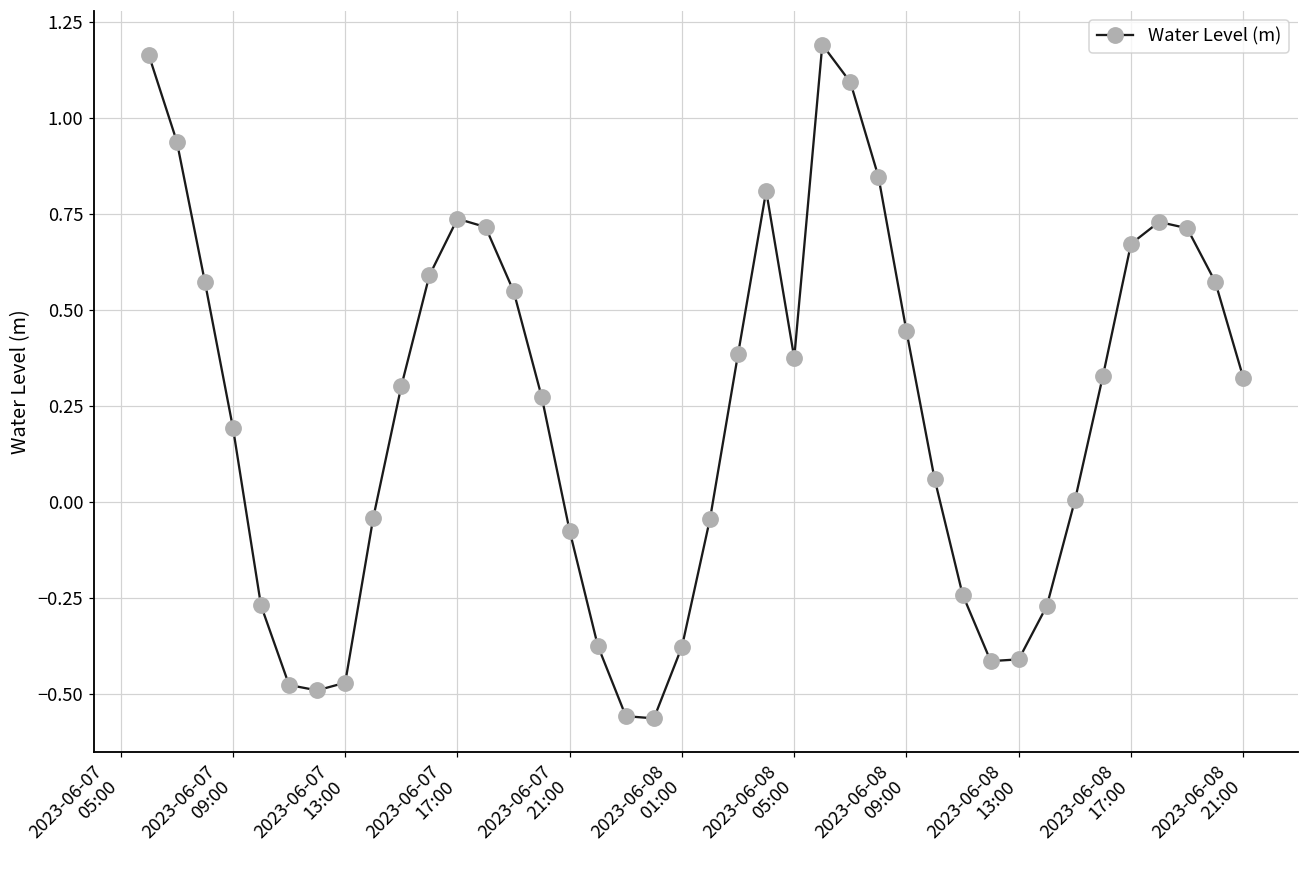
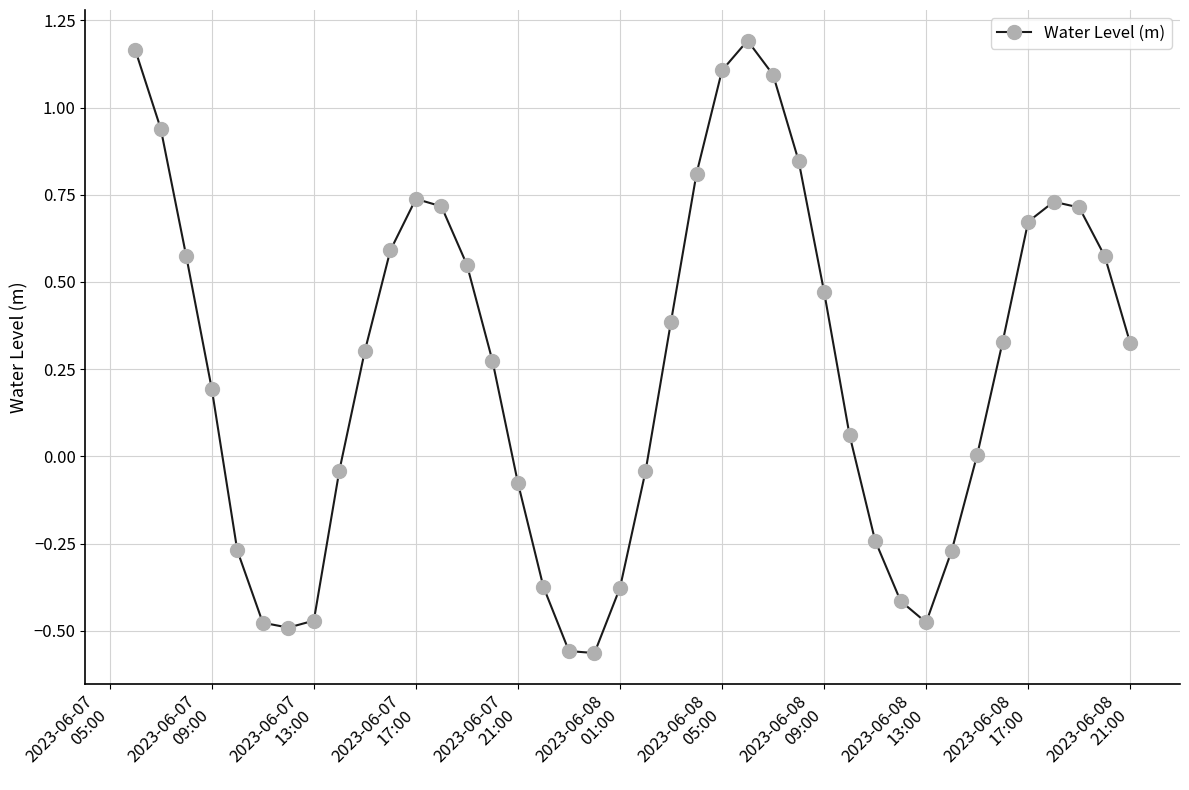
2023-06-08 05:00: 0.38 -> 1.11
2023-06-08 09:00: 0.44 -> 0.47
2023-06-08 13:00: -0.41 -> -0.48
